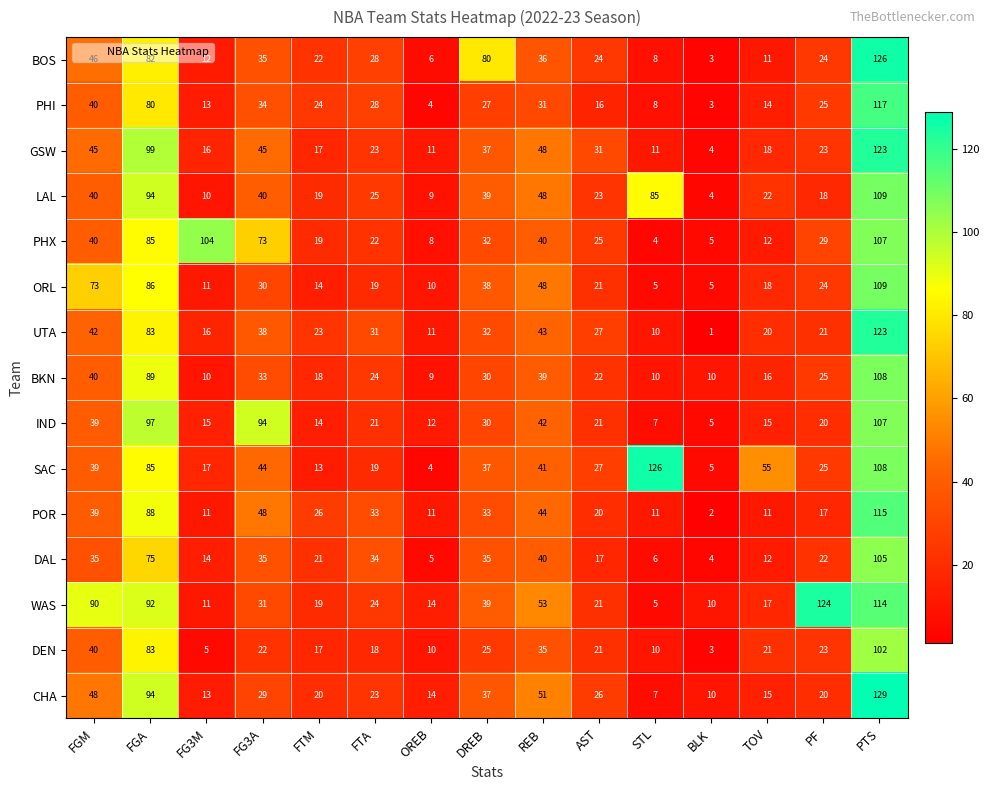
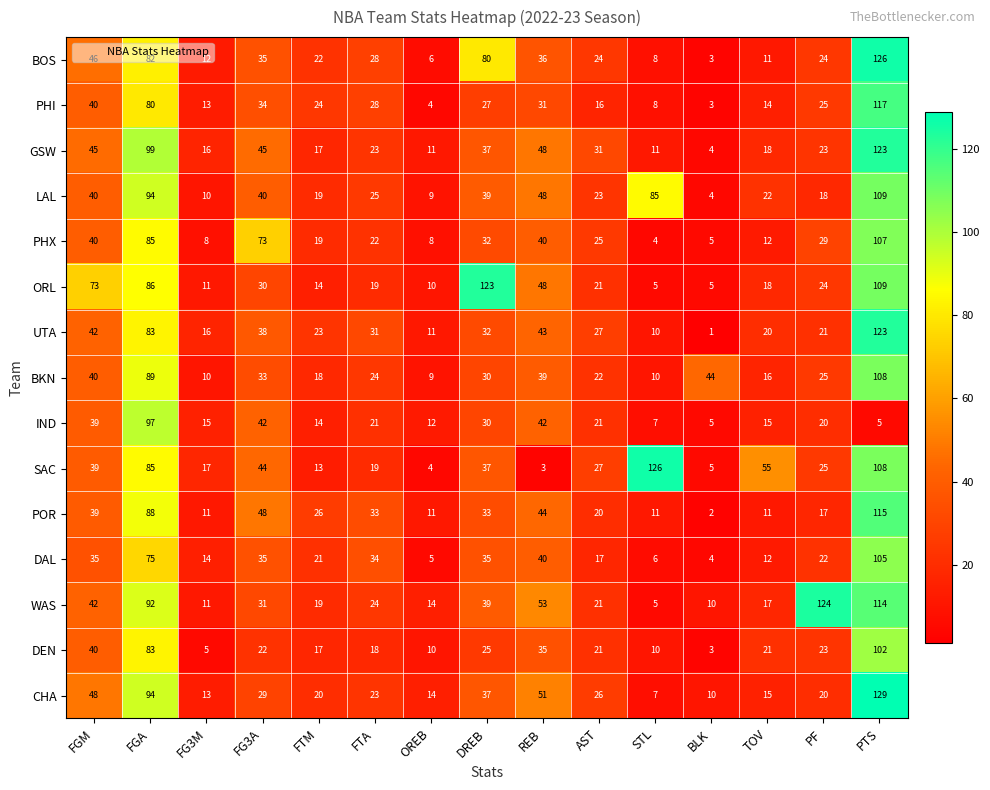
PHX, FG3M: 104 -> 8
ORL, DREB: 38 -> 123
BKN, BLK: 10 -> 44
IND, FG3A: 94 -> 42
IND, PTS: 107 -> 5
SAC, REB: 41 -> 3
WAS, FGM: 90 -> 42
